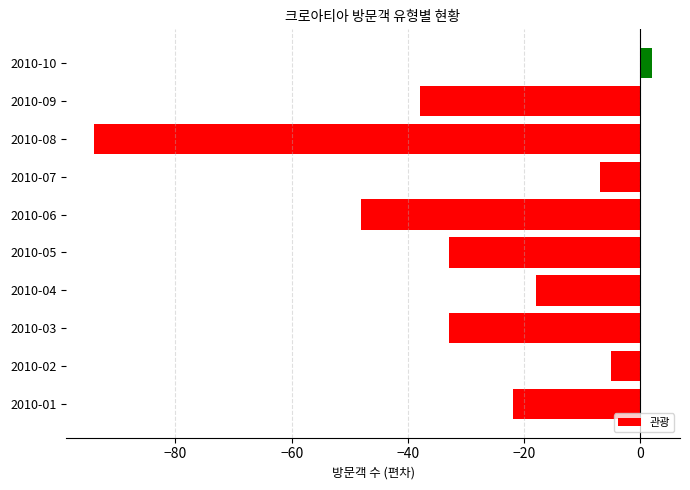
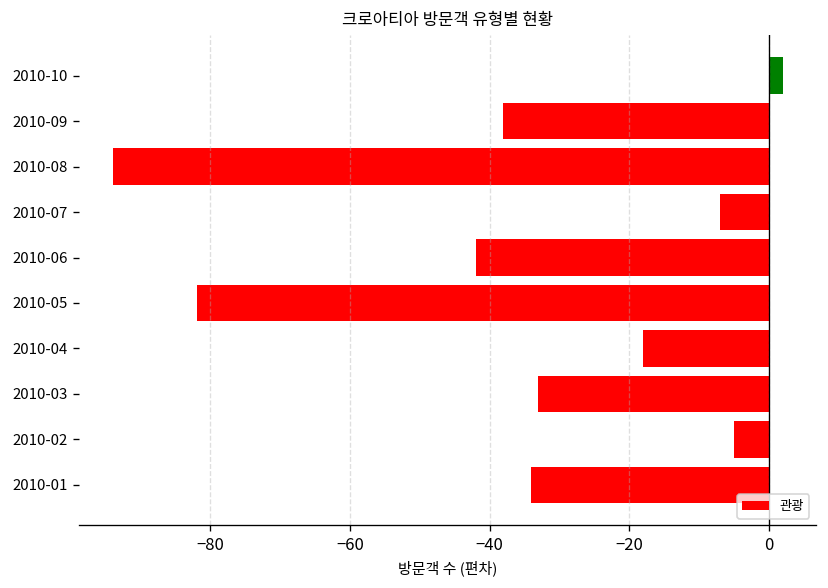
2010-06: -48 -> -42
2010-05: -33 -> -82
2010-01: -22 -> -34
